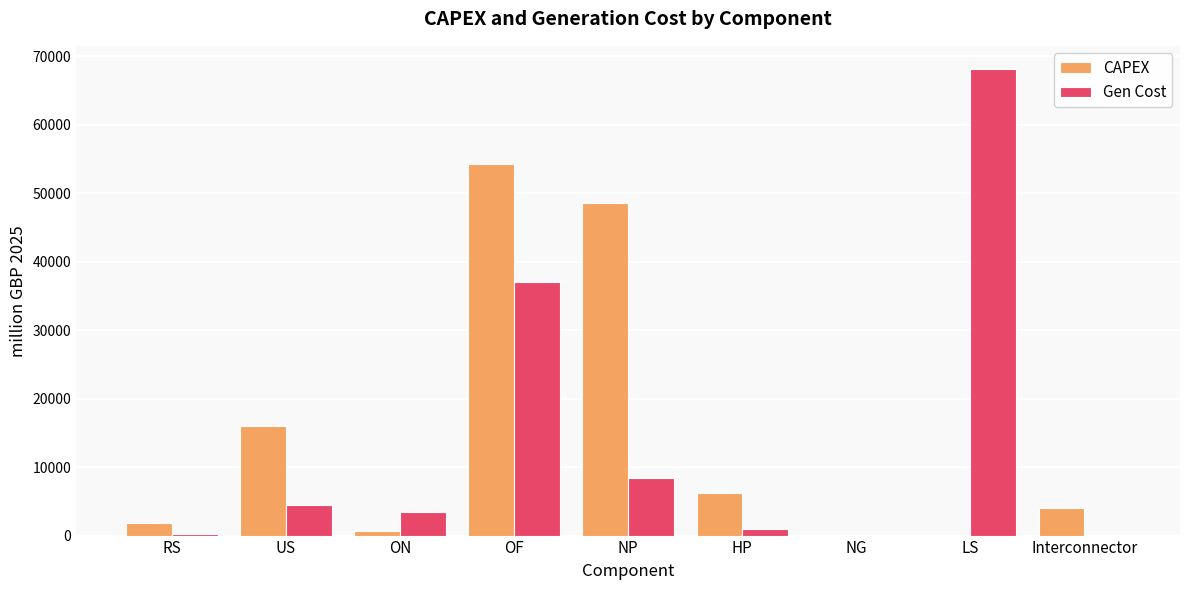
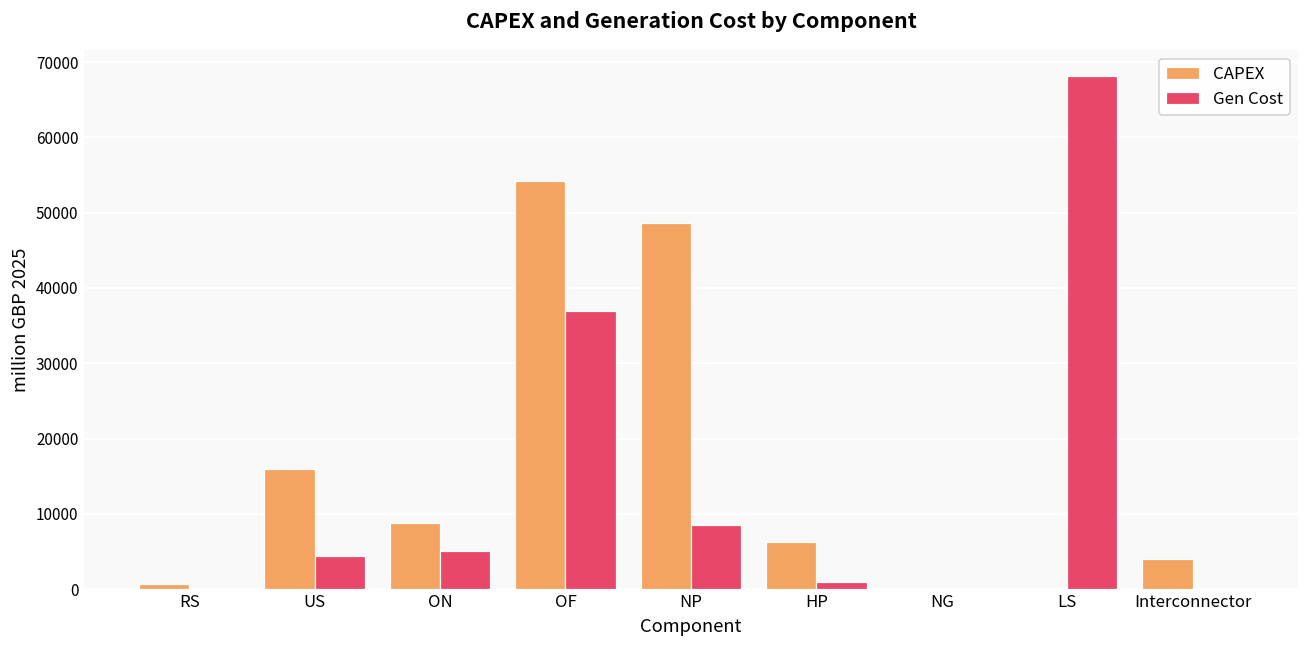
CAPEX, RS: 2000 -> 1000
CAPEX, ON: 1000 -> 9000
Gen Cost, ON: 4000 -> 5000
